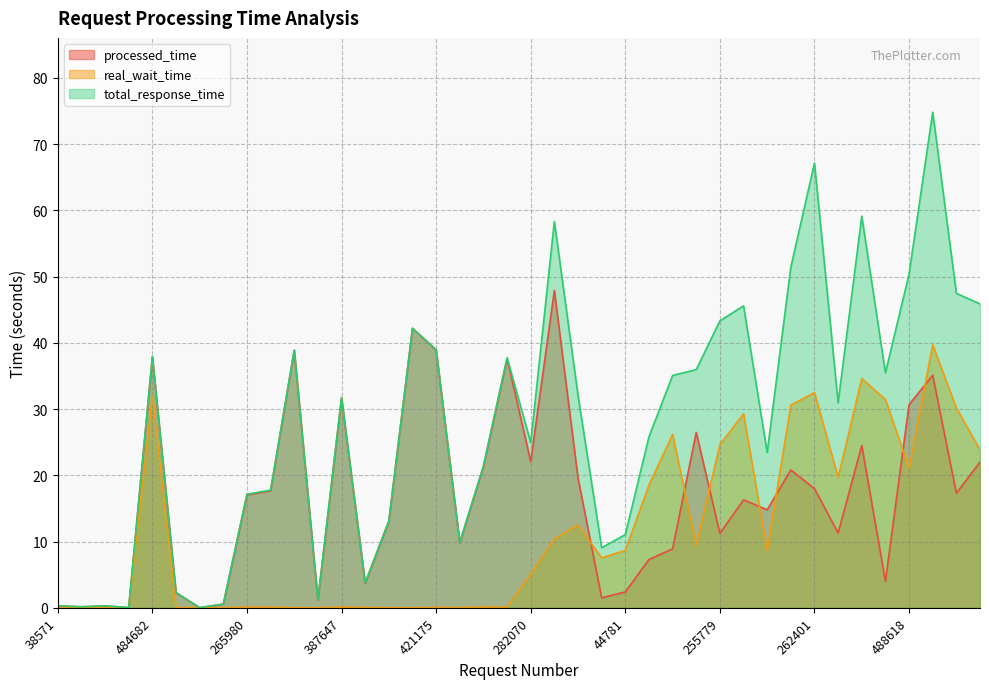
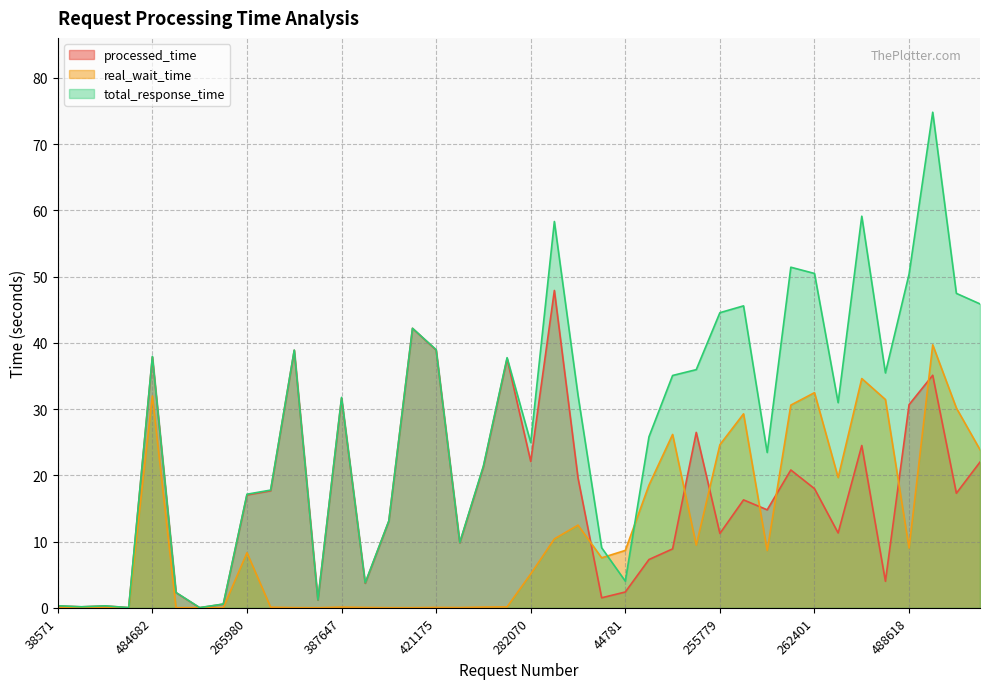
real_wait_time, 265980: 0 -> 8
total_response_time, 44781: 11 -> 4
total_response_time, 255779: 43 -> 45
total_response_time, 262401: 67 -> 50
real_wait_time, 488618: 21 -> 9
